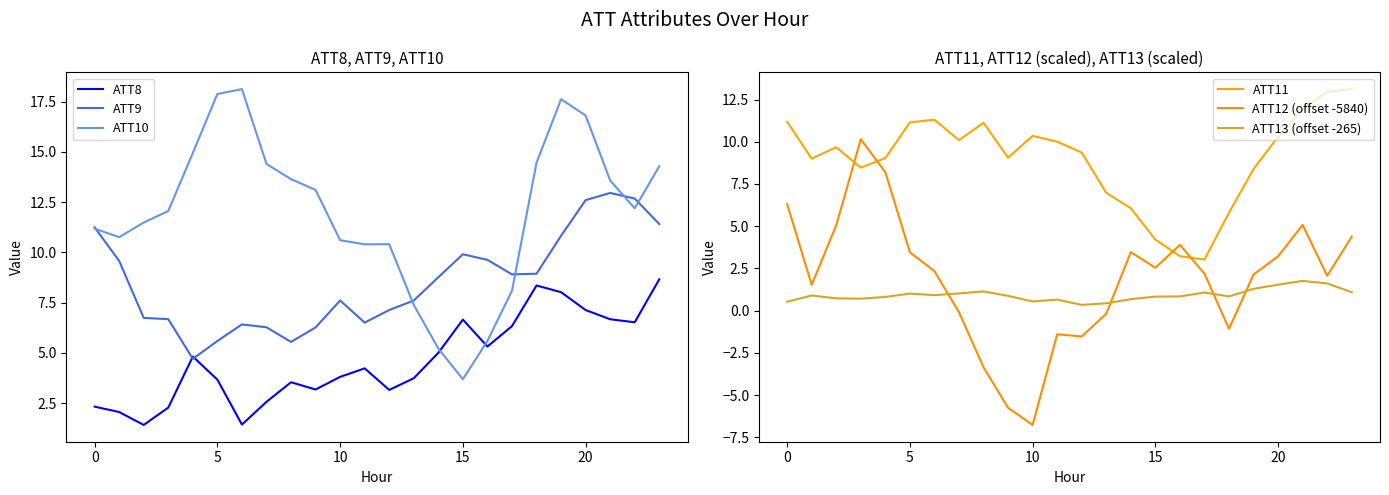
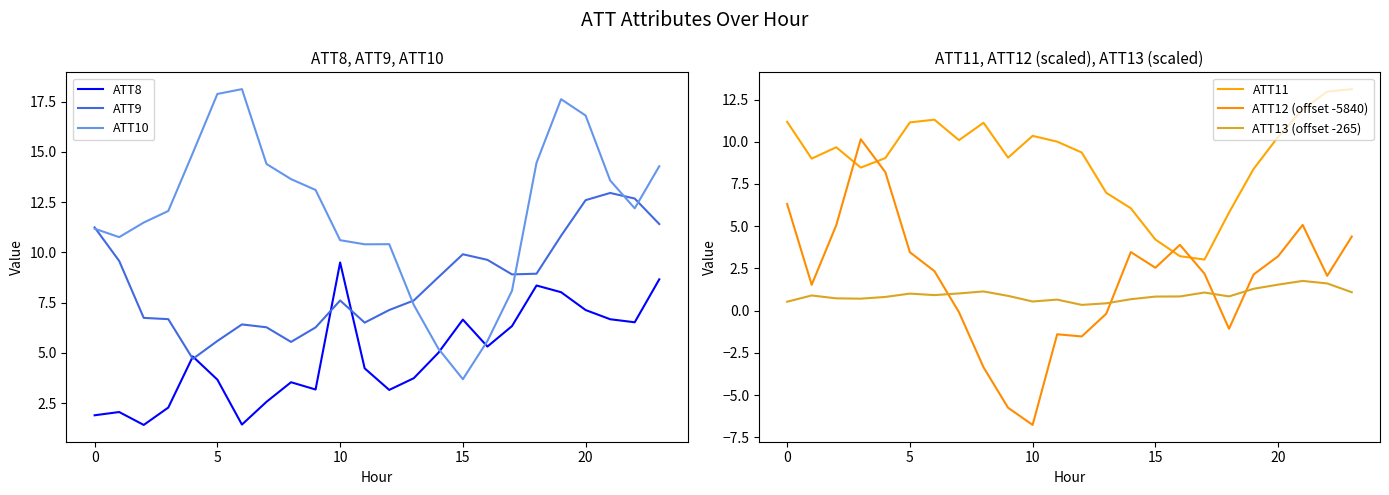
ATT8, ATT9, ATT10, ATT8, 0: 2.3 -> 1.9
ATT8, ATT9, ATT10, ATT8, 10: 3.8 -> 9.5
